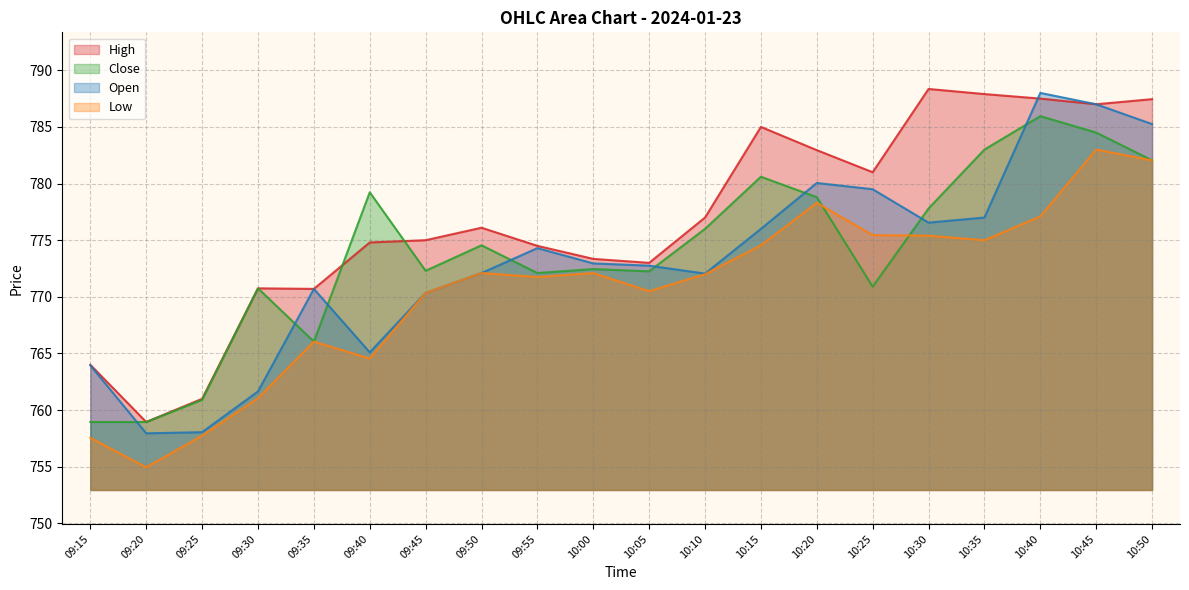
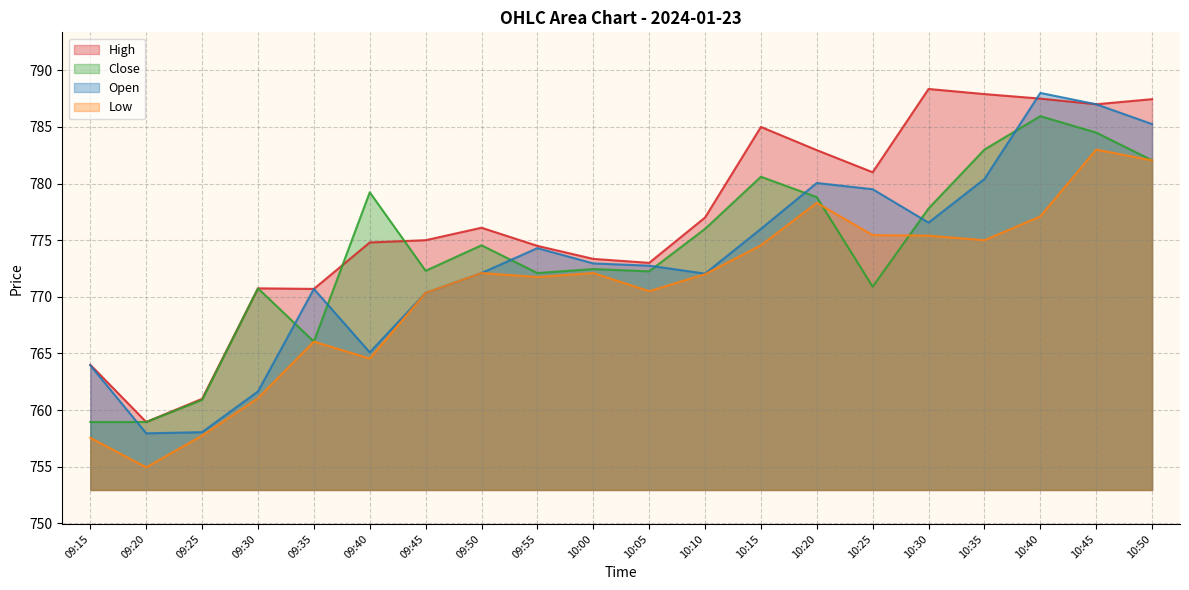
Open, 10:35: 777.0 -> 780.4
